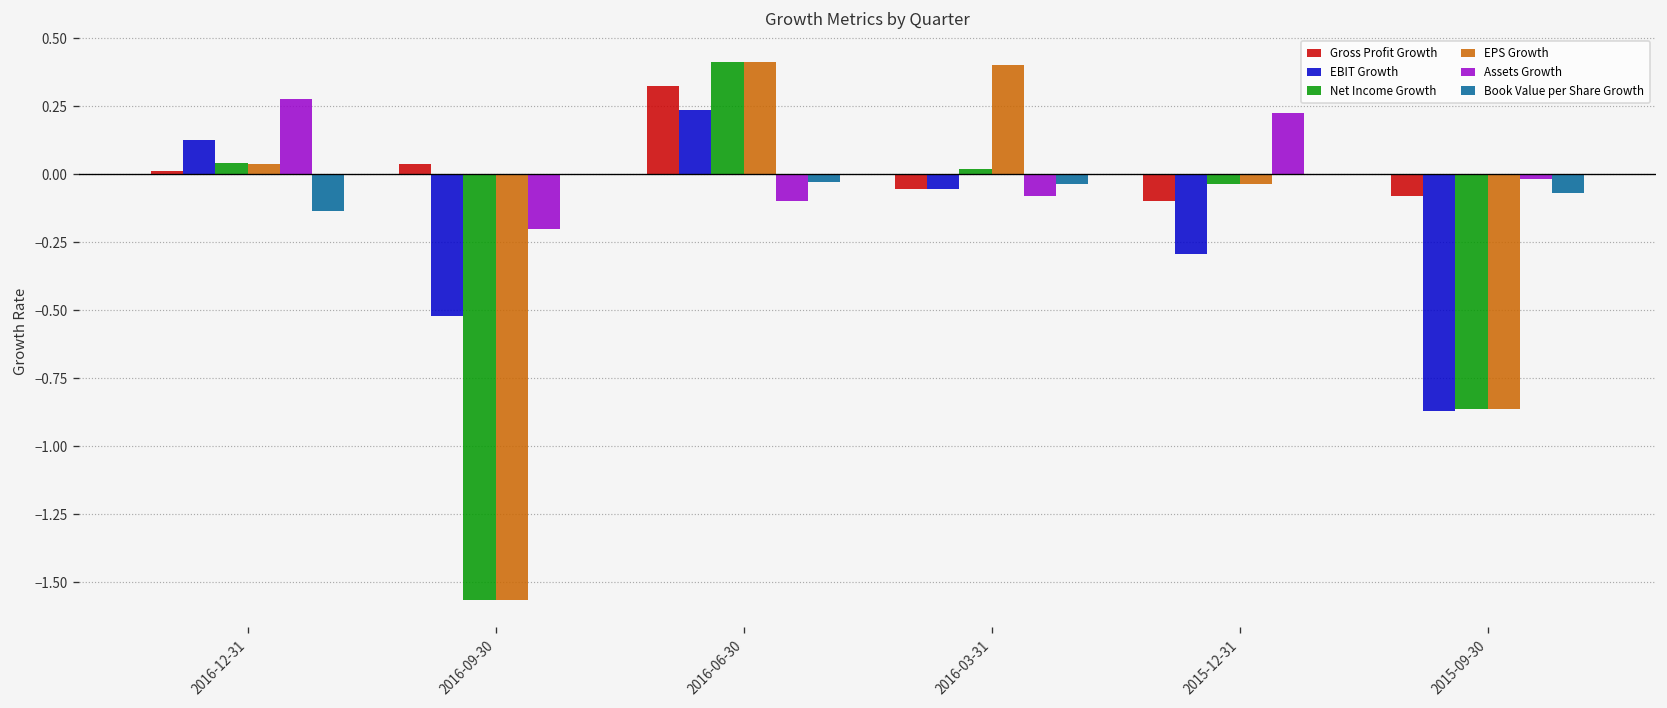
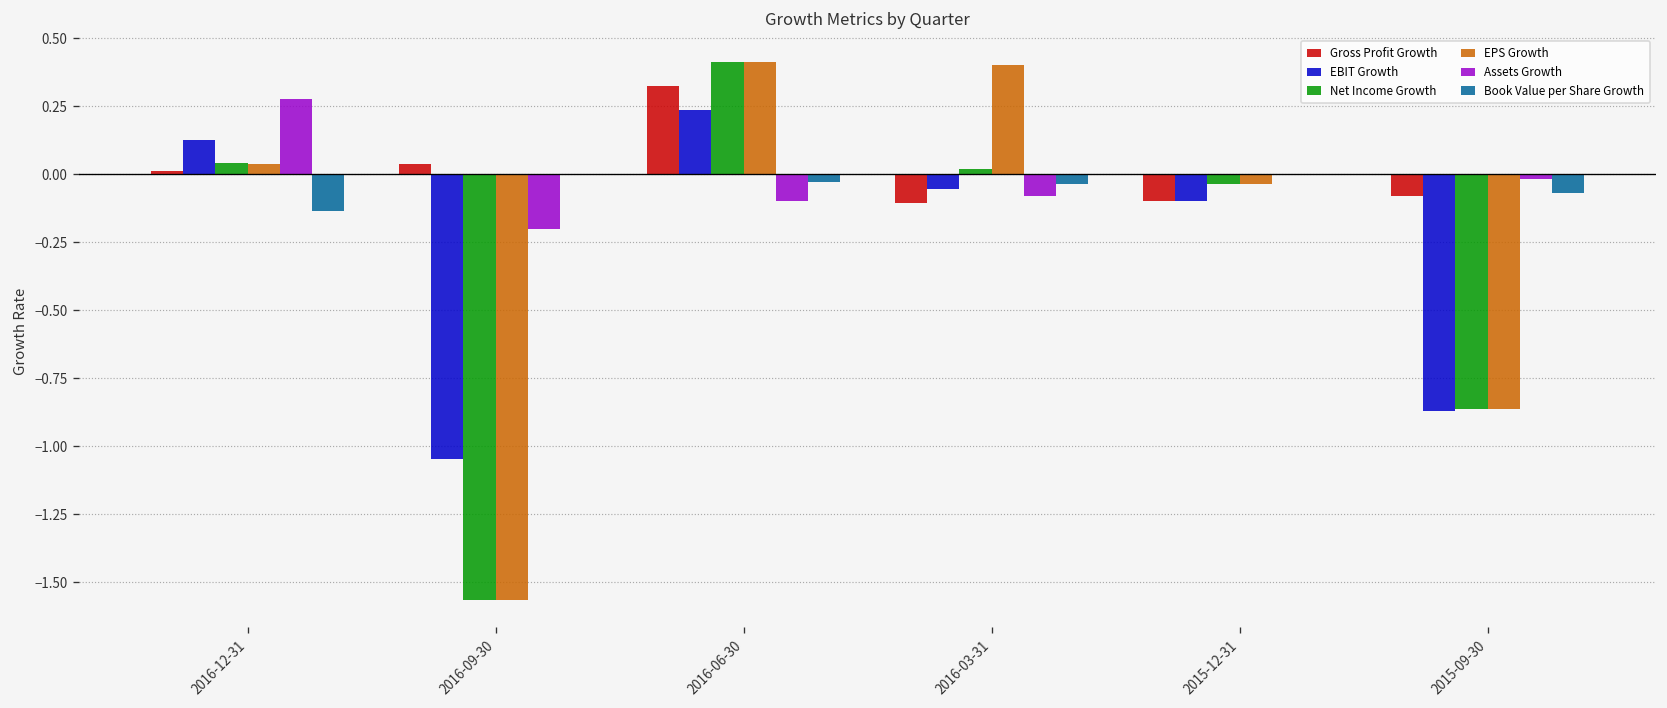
EBIT Growth, 2016-09-30: -0.52 -> -1.05
Gross Profit Growth, 2016-03-31: -0.05 -> -0.11
EBIT Growth, 2015-12-31: -0.29 -> -0.10
Assets Growth, 2015-12-31: 0.23 -> 0.00
